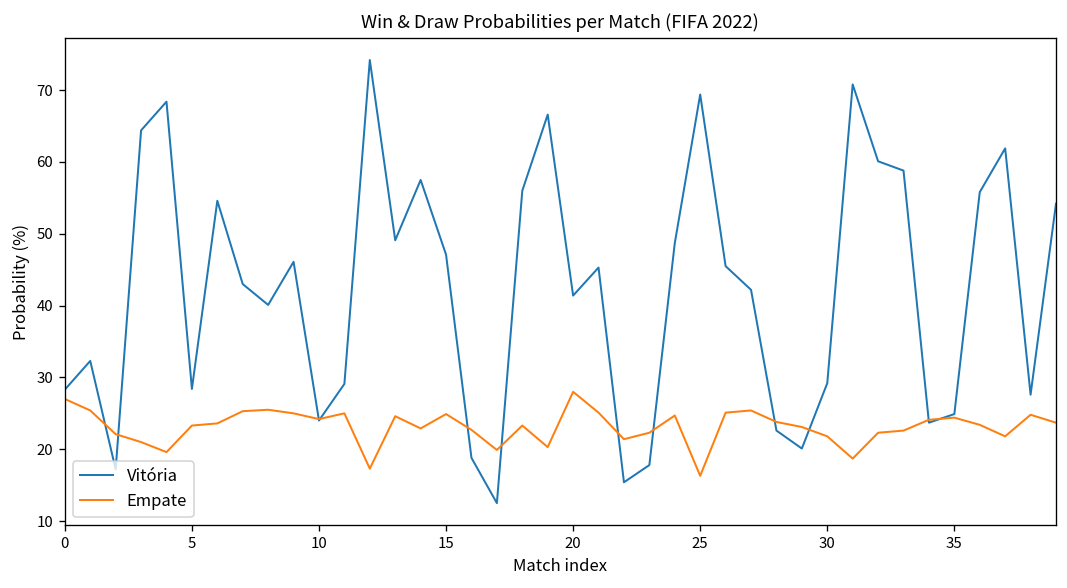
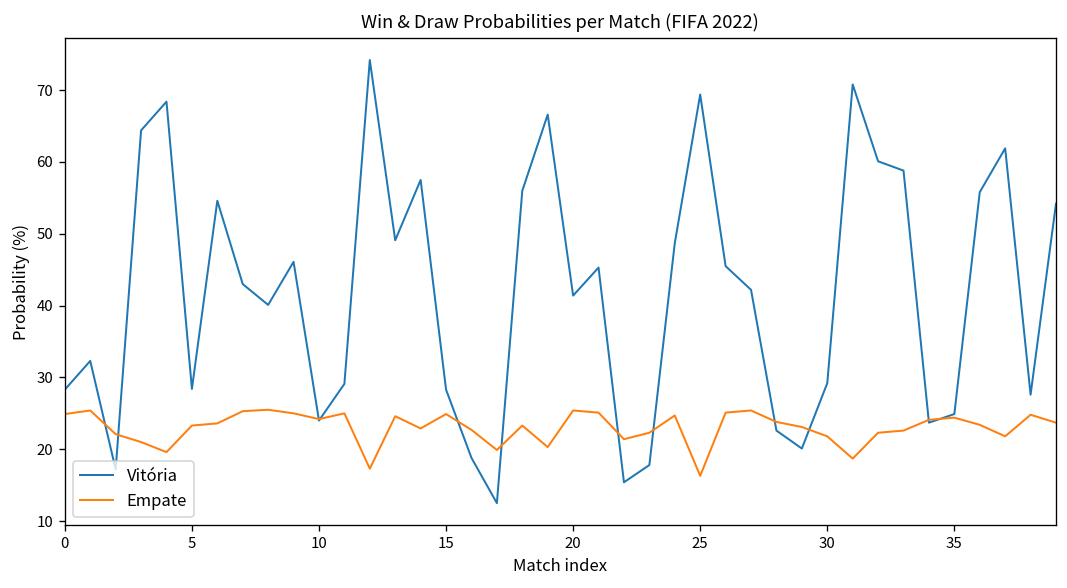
Empate, 0: 27 -> 25
Vitória, 15: 47 -> 28
Empate, 20: 28 -> 25
